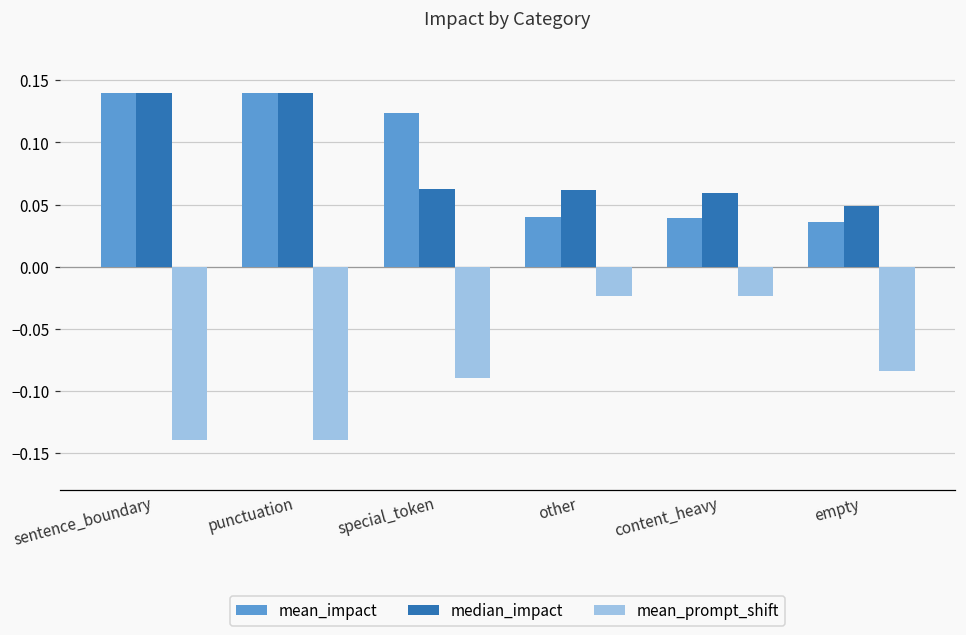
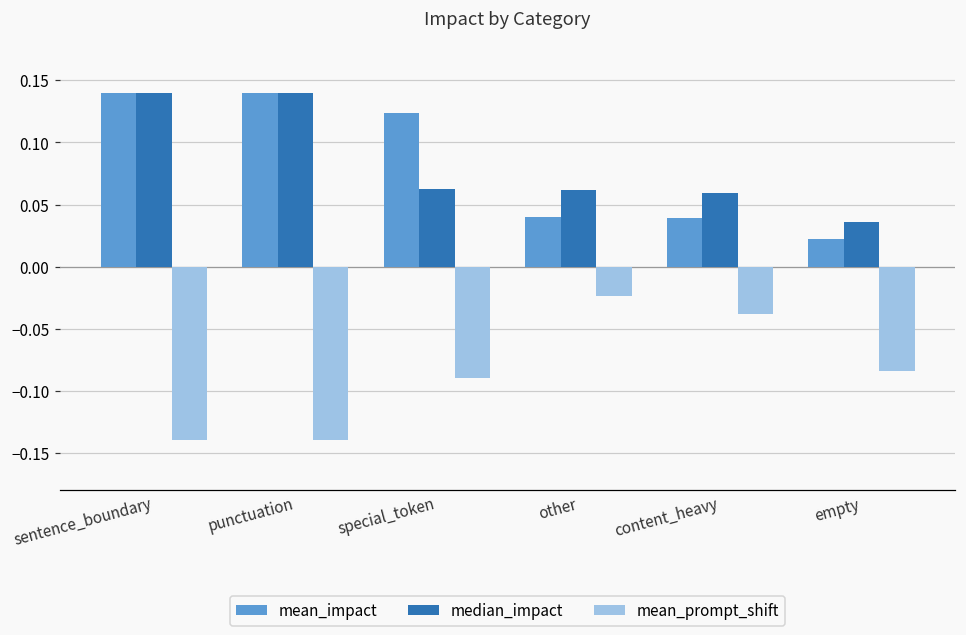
mean_prompt_shift, content_heavy: -0.024 -> -0.038
mean_impact, empty: 0.036 -> 0.022
median_impact, empty: 0.049 -> 0.036
